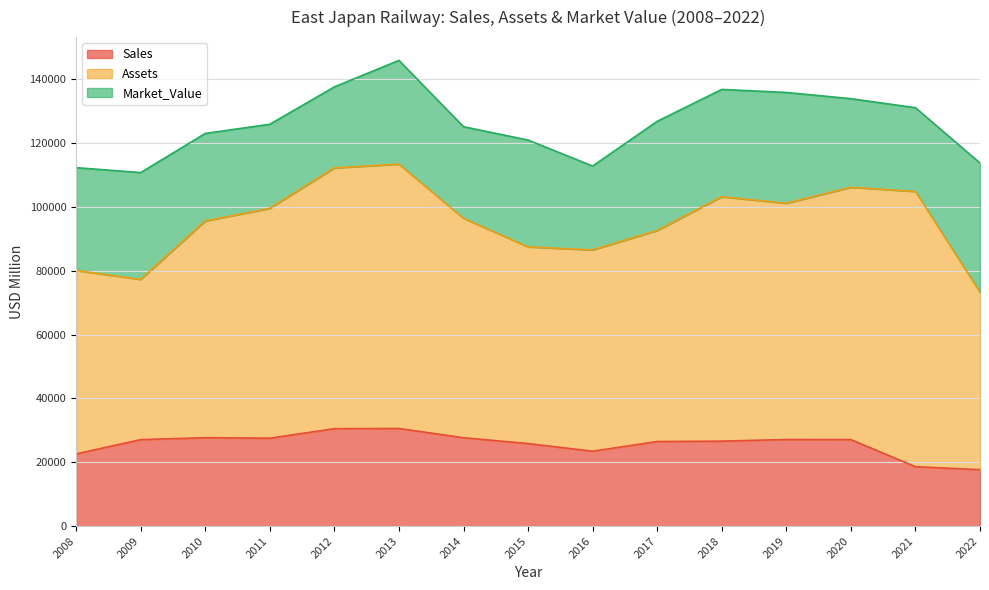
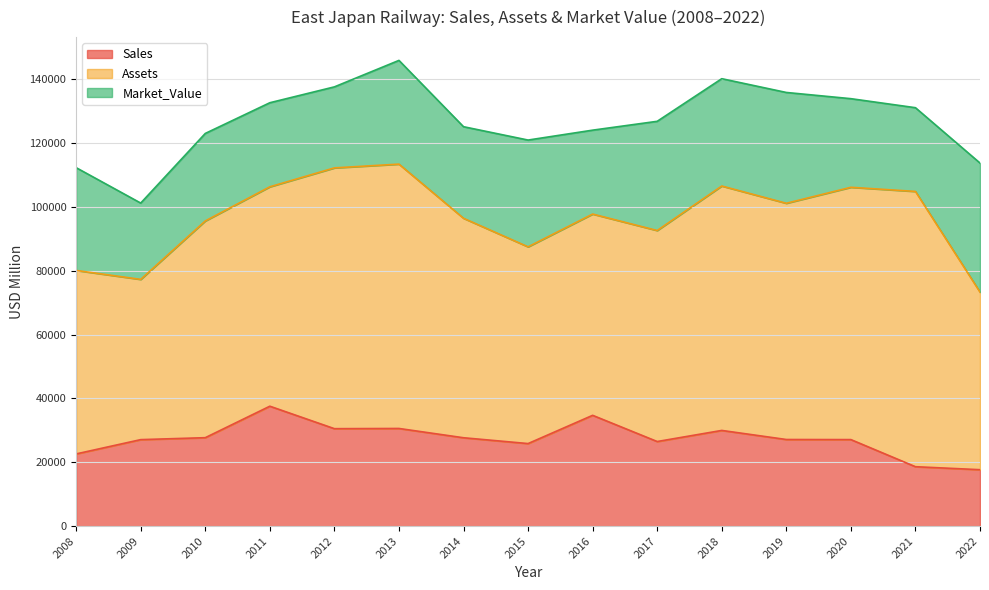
Market_Value, 2009: 33000 -> 24000
Sales, 2011: 28000 -> 38000
Assets, 2011: 72000 -> 69000
Sales, 2016: 23000 -> 35000
Sales, 2018: 27000 -> 30000
